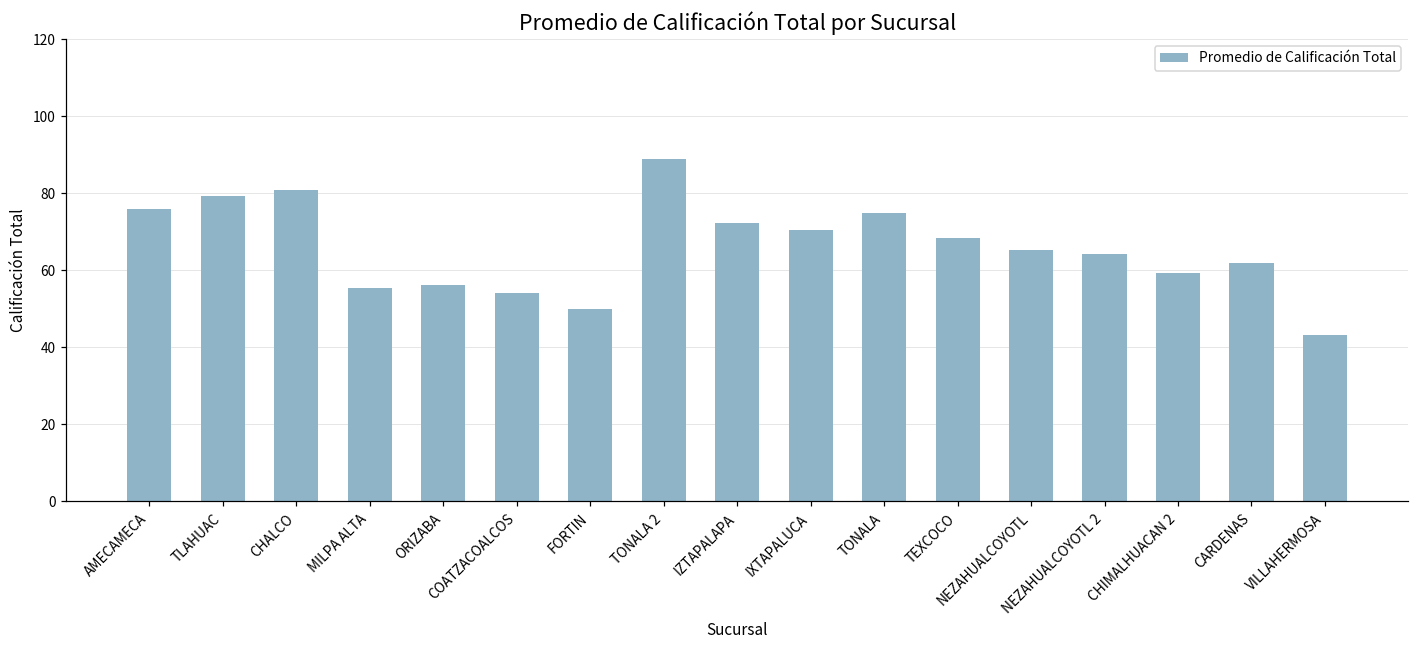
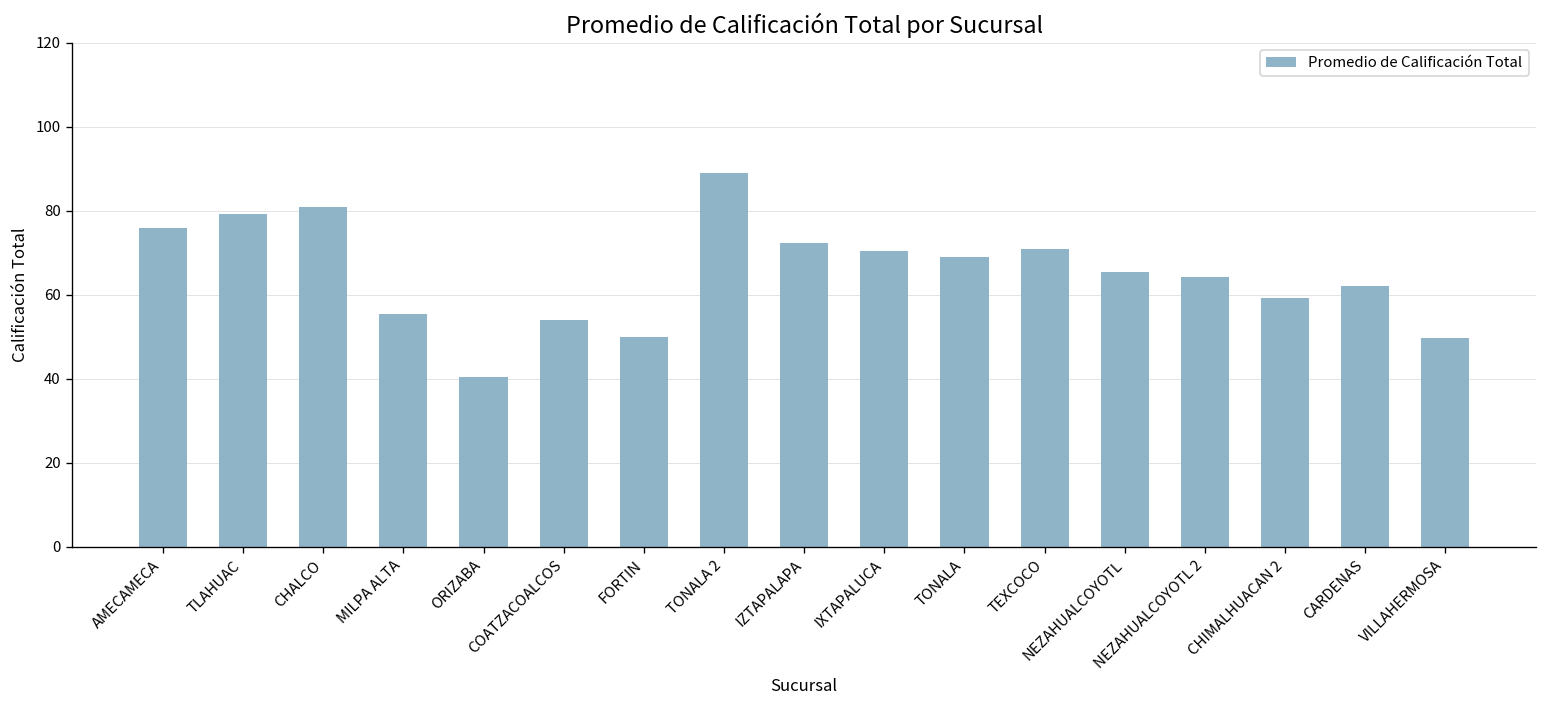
ORIZABA: 56 -> 41
TONALA: 75 -> 69
TEXCOCO: 68 -> 71
VILLAHERMOSA: 43 -> 50
